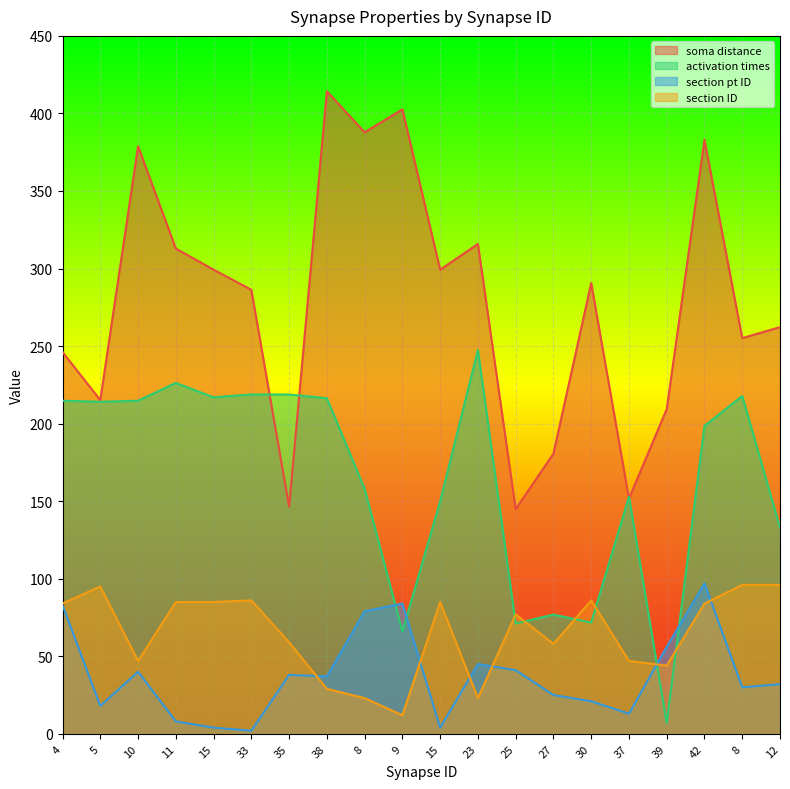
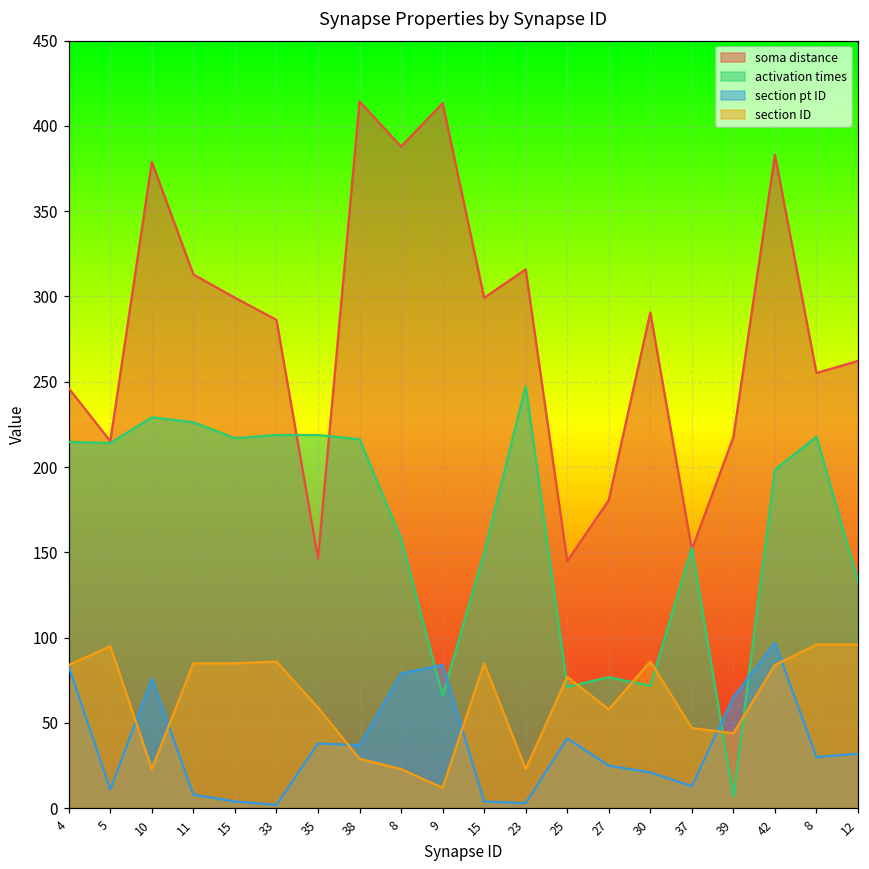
section pt ID, 5: 18 -> 11
activation times, 10: 215 -> 229
section pt ID, 10: 40 -> 76
section ID, 10: 47 -> 23
soma distance, 9: 403 -> 413
section pt ID, 23: 45 -> 3
soma distance, 39: 209 -> 218
section pt ID, 39: 56 -> 65
